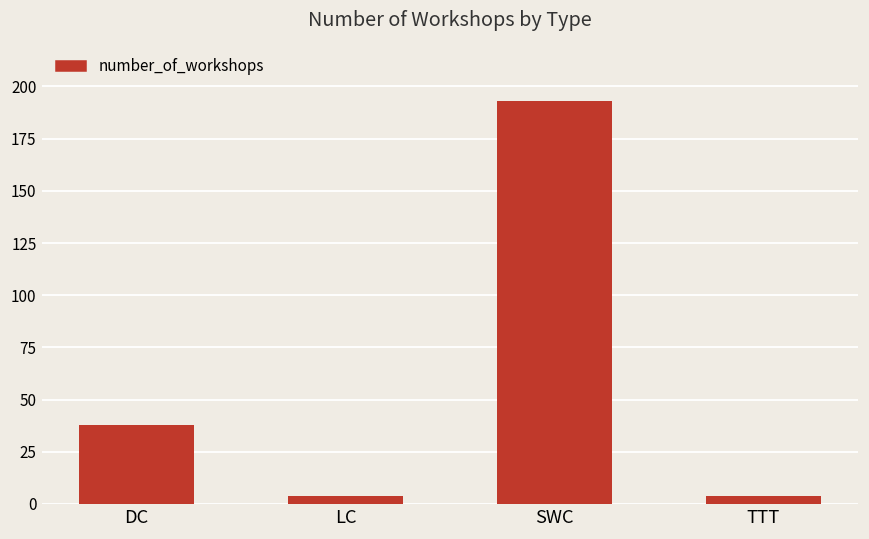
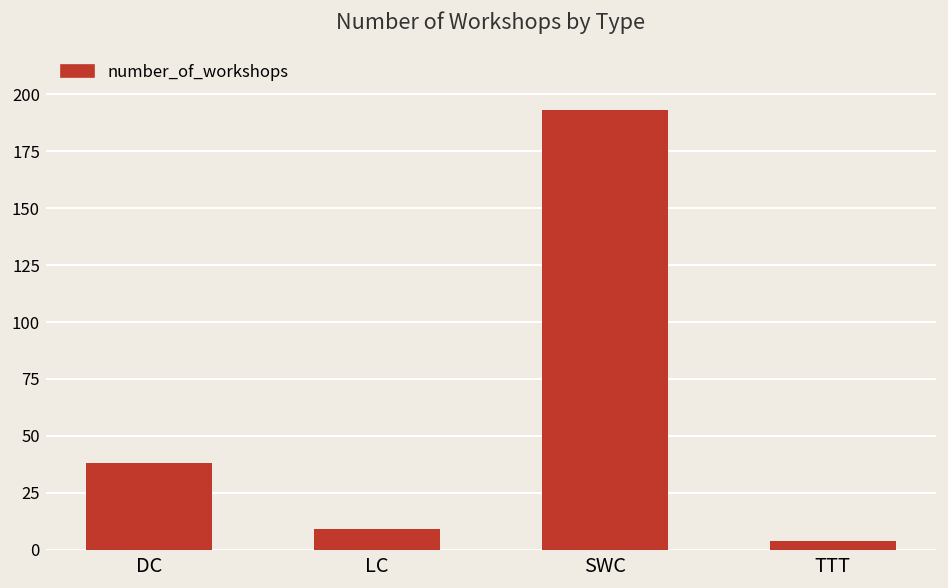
LC: 4 -> 9
